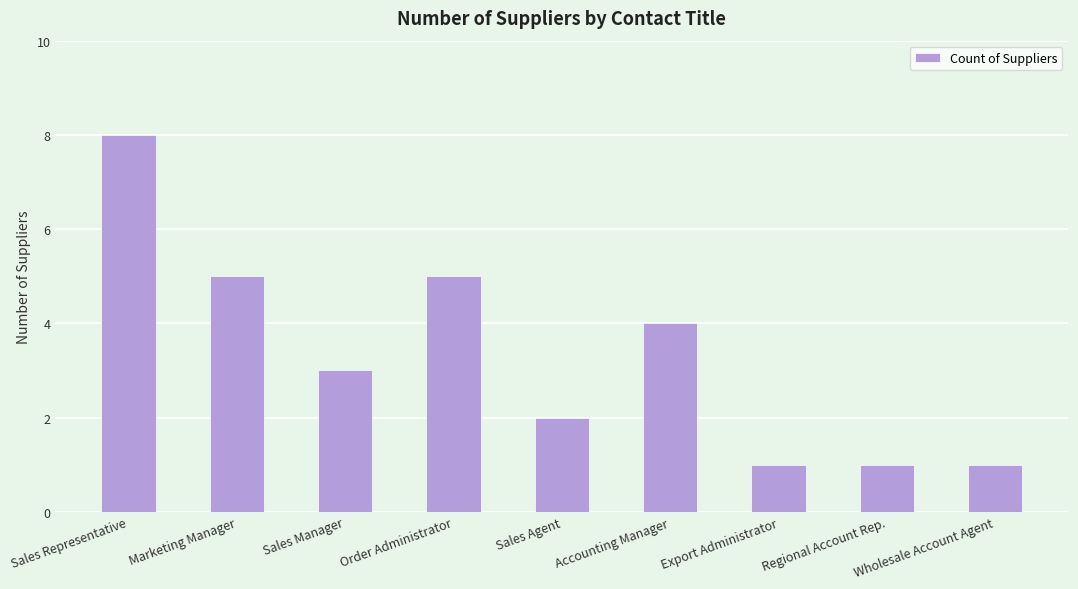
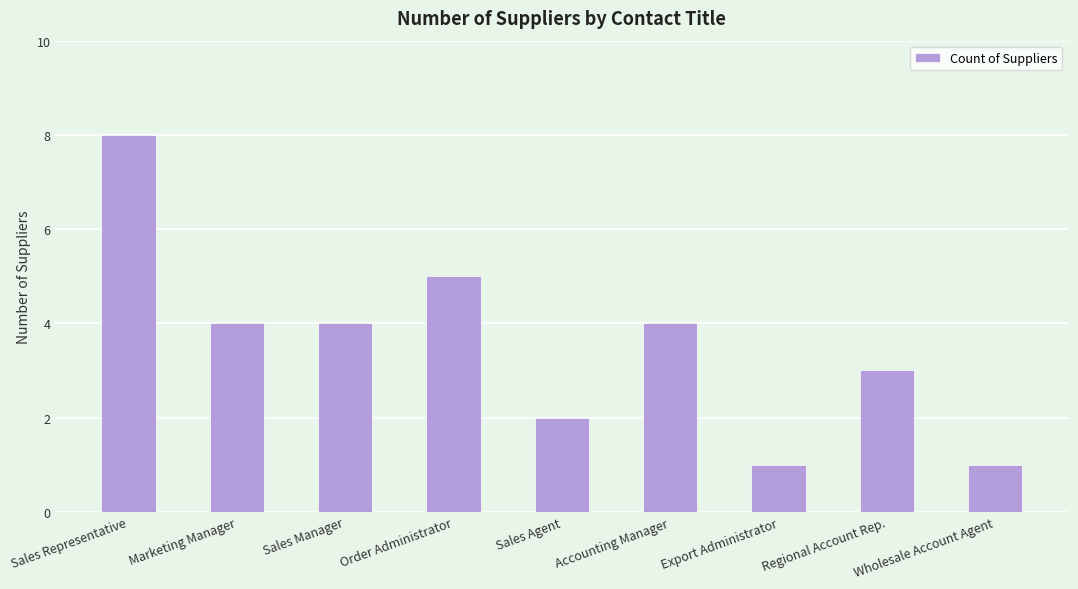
Marketing Manager: 5 -> 4
Sales Manager: 3 -> 4
Regional Account Rep.: 1 -> 3
